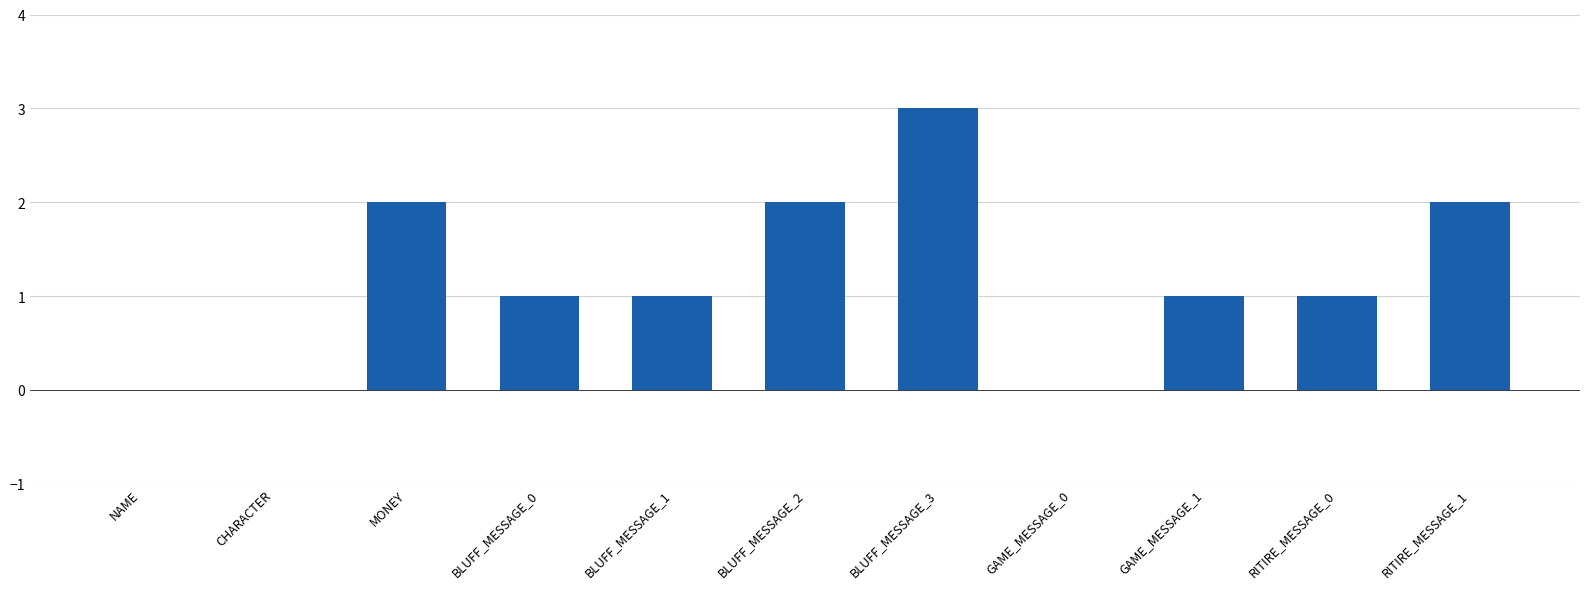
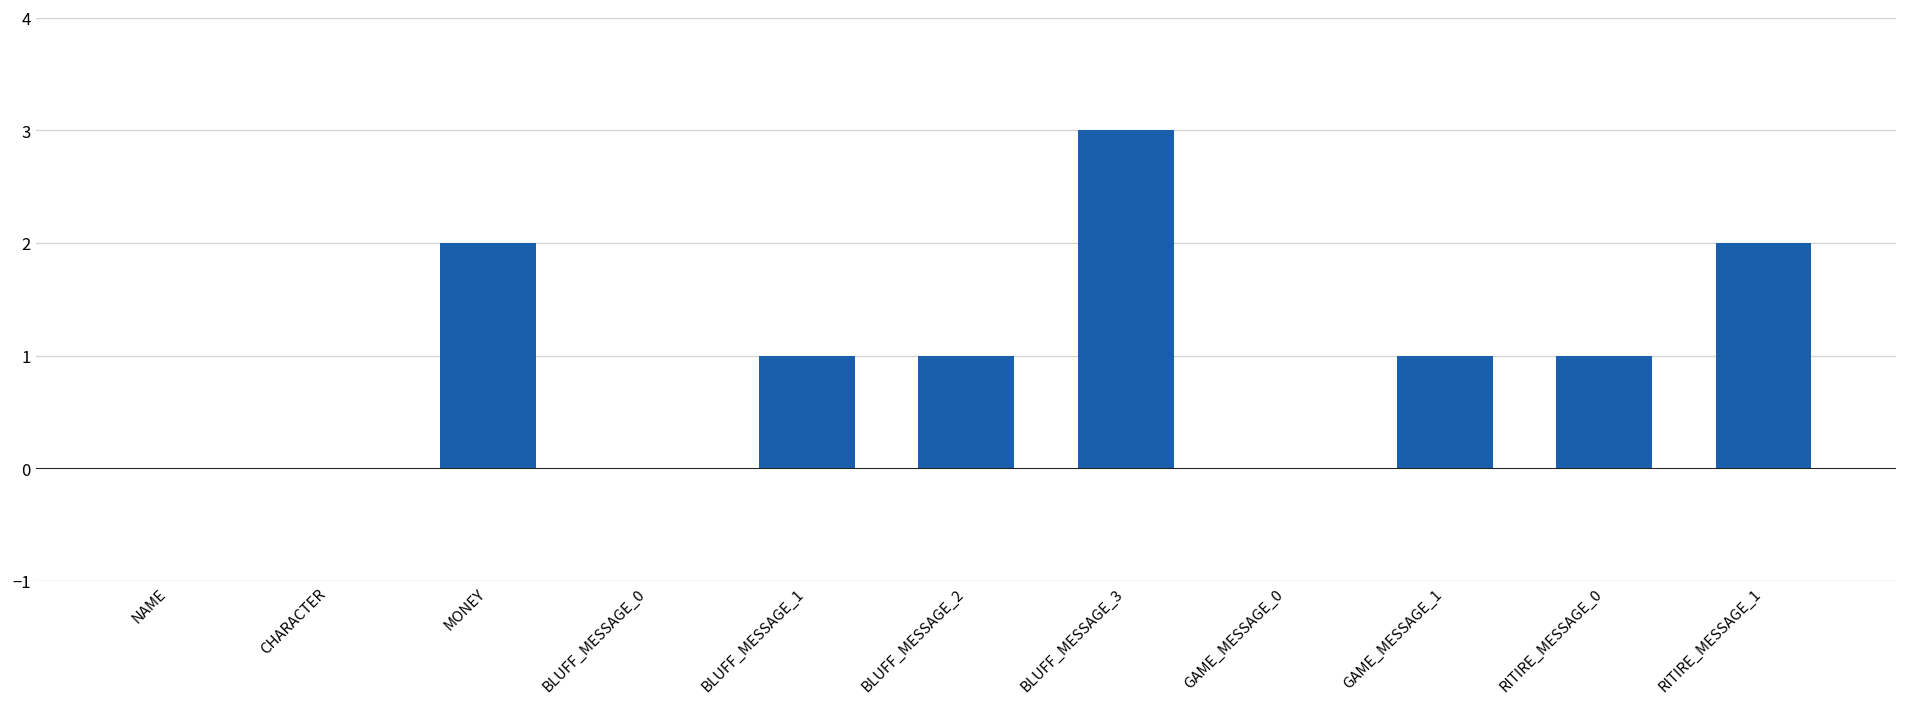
BLUFF_MESSAGE_0: 1 -> 0
BLUFF_MESSAGE_2: 2 -> 1
